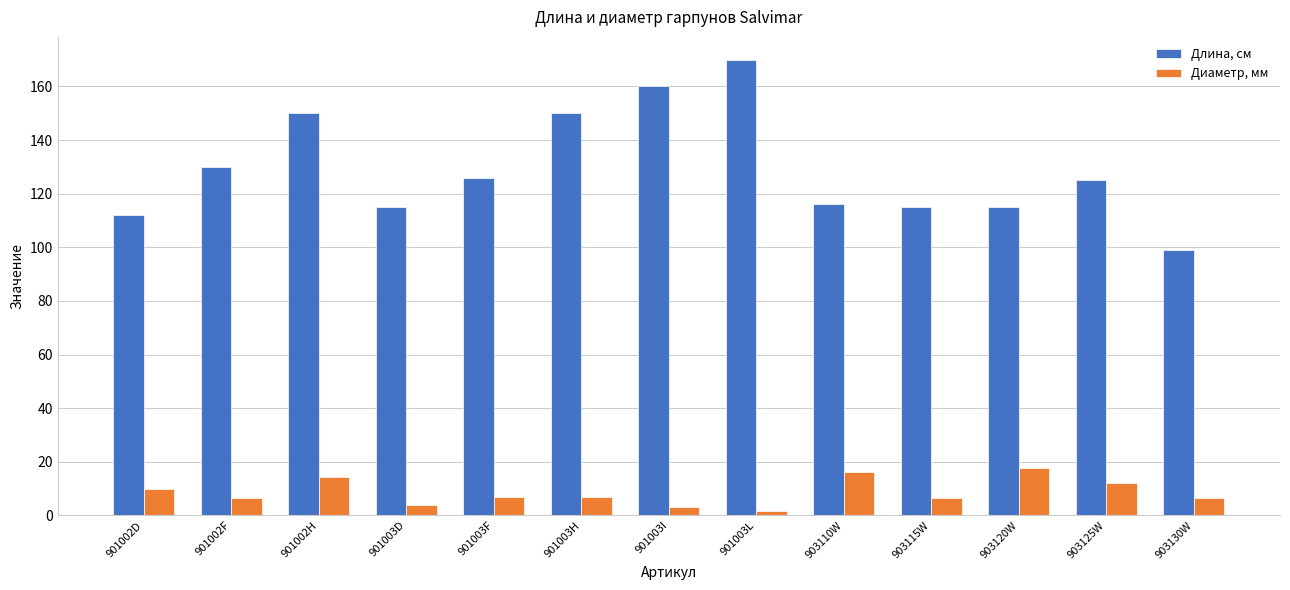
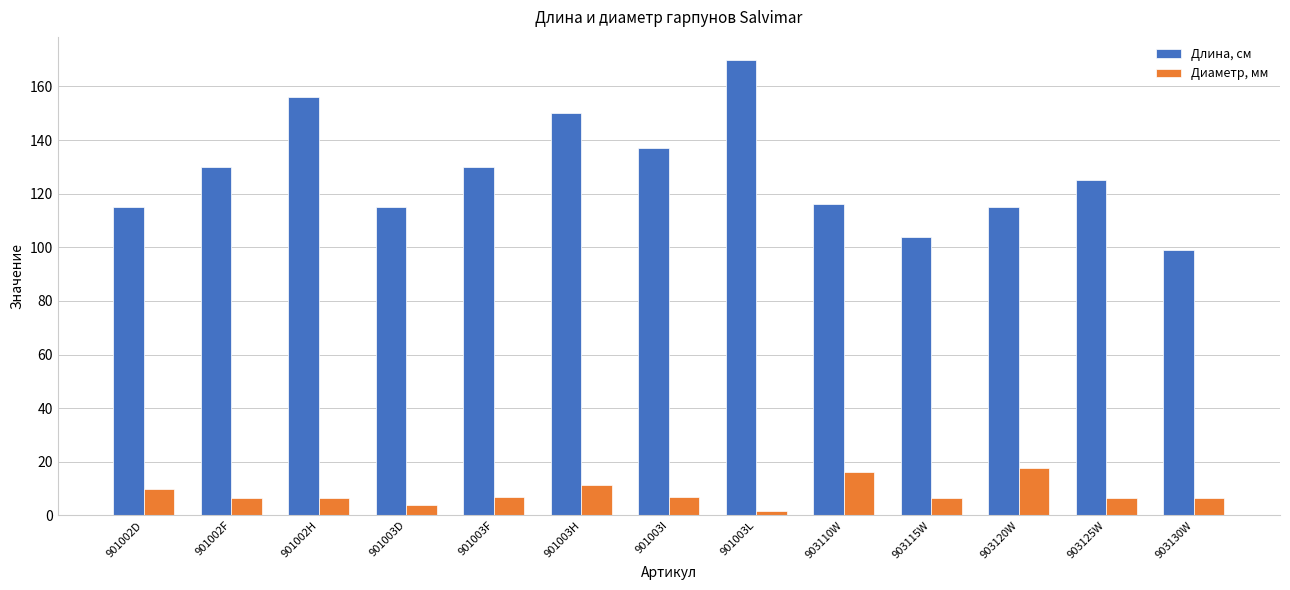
Длина, см, 901002D: 112 -> 115
Длина, см, 901002H: 150 -> 156
Диаметр, мм, 901002H: 15 -> 7
Длина, см, 901003F: 126 -> 130
Диаметр, мм, 901003H: 7 -> 11
Длина, см, 901003I: 160 -> 137
Диаметр, мм, 901003I: 3 -> 7
Длина, см, 903115W: 115 -> 104
Диаметр, мм, 903125W: 12 -> 7
